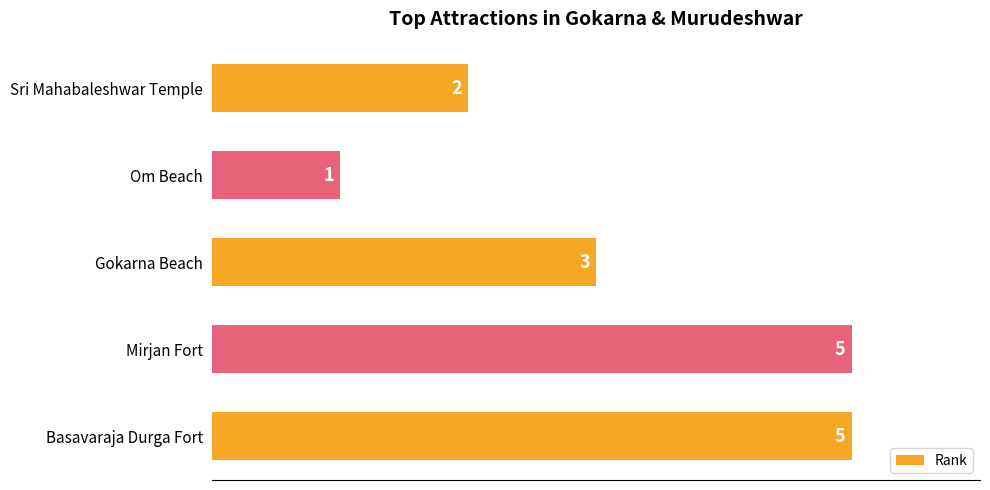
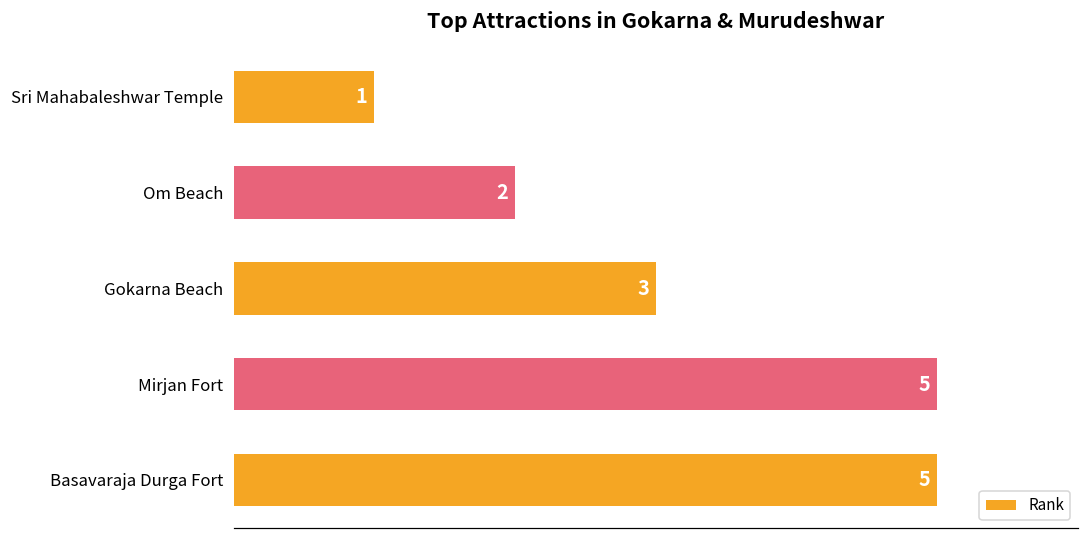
Sri Mahabaleshwar Temple: 2 -> 1
Om Beach: 1 -> 2
